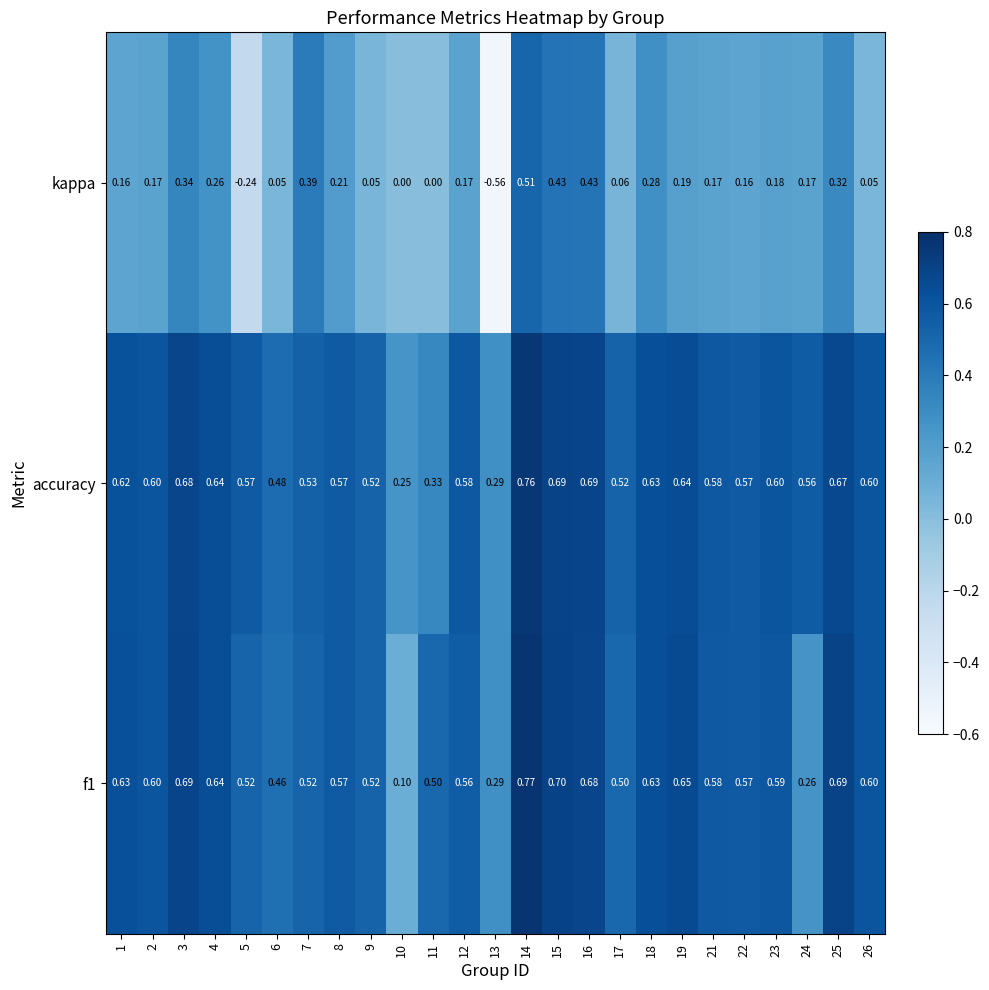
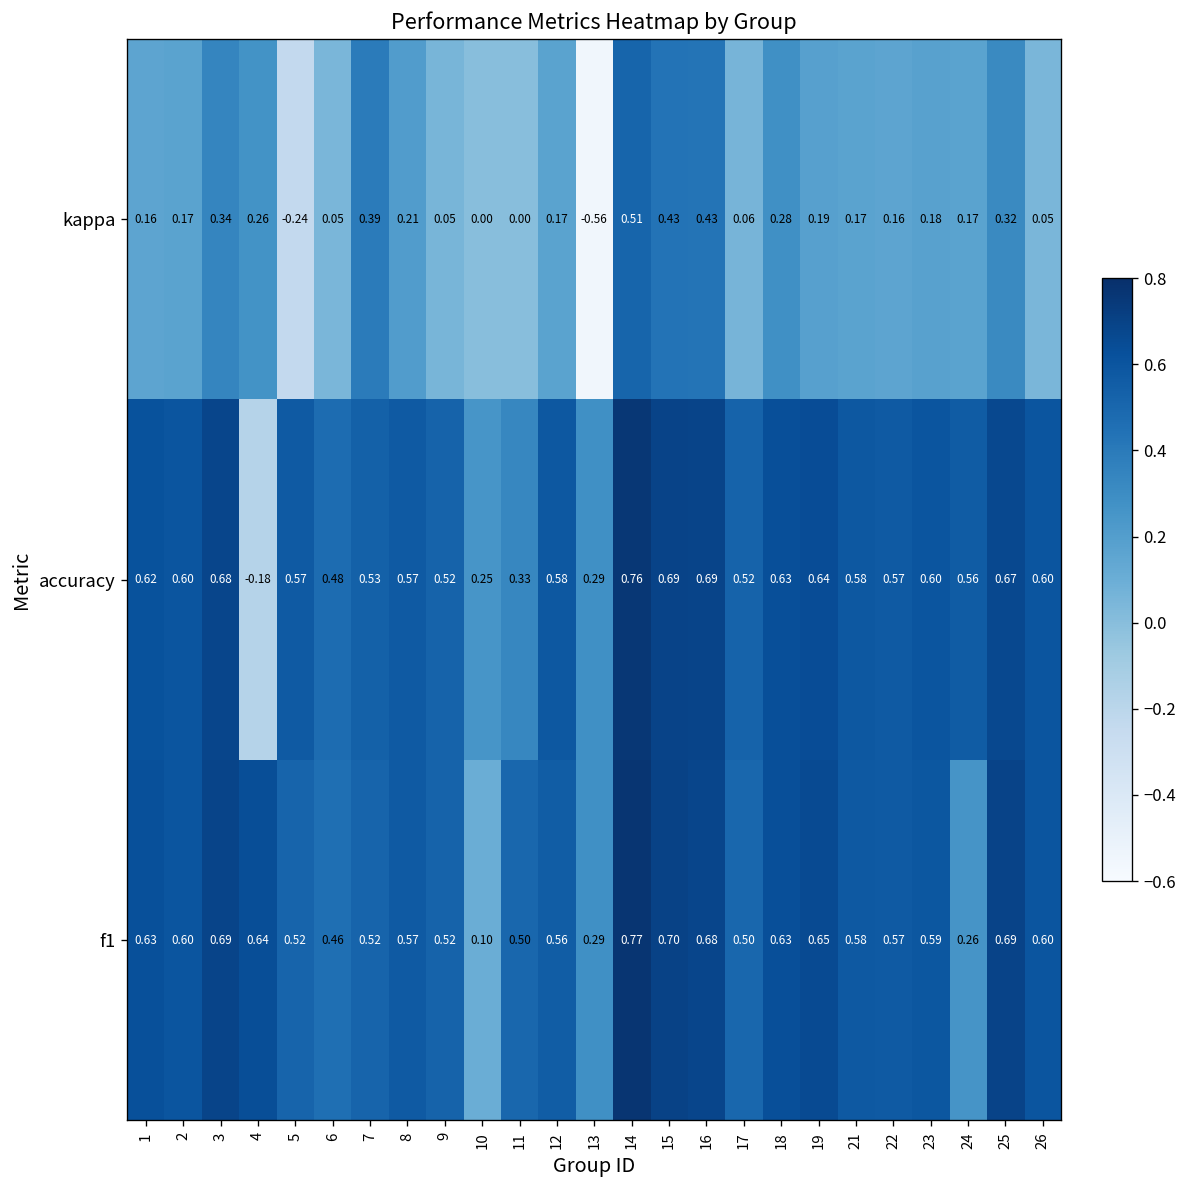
accuracy, 4: 0.64 -> -0.18
